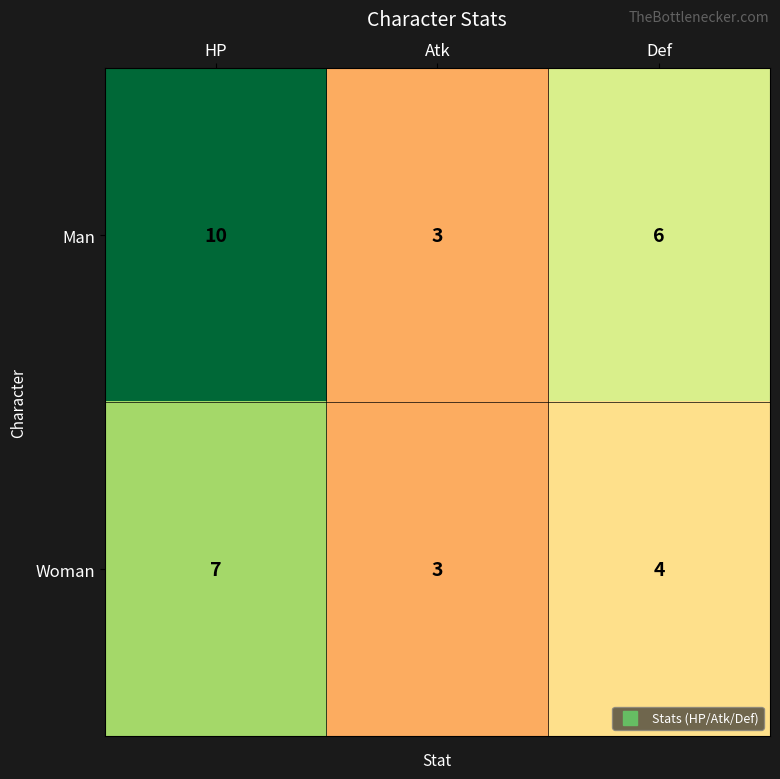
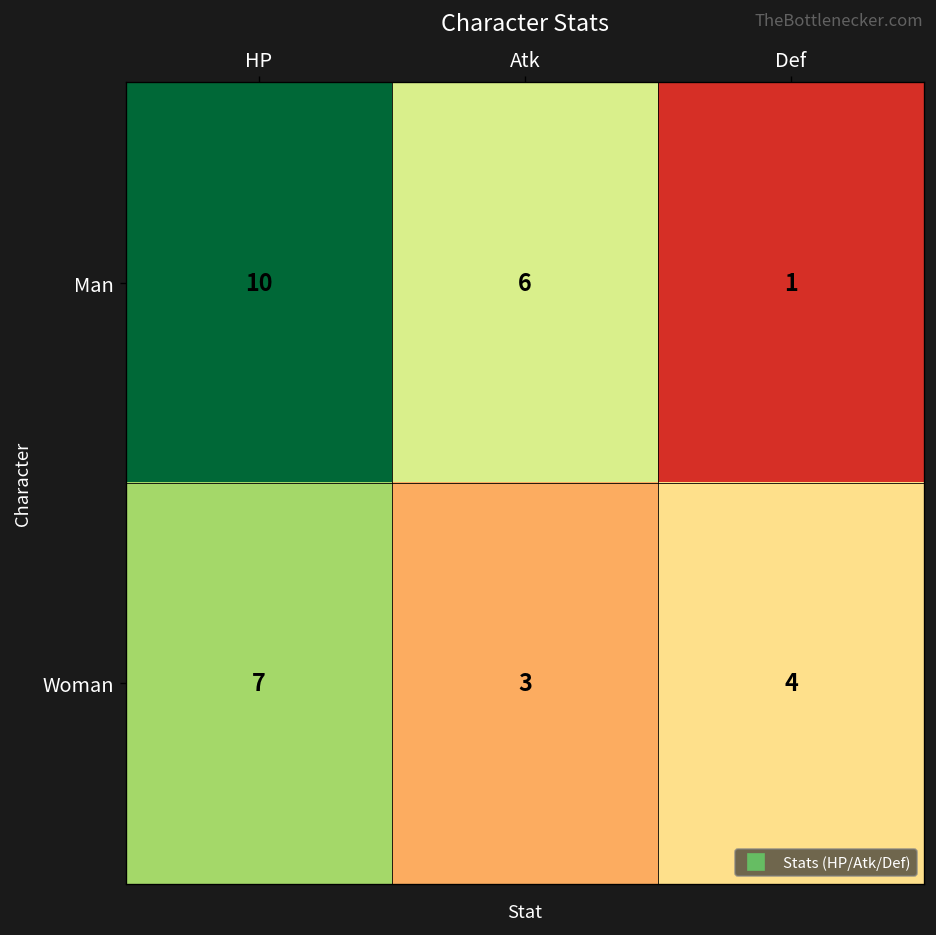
Man, Atk: 3 -> 6
Man, Def: 6 -> 1
